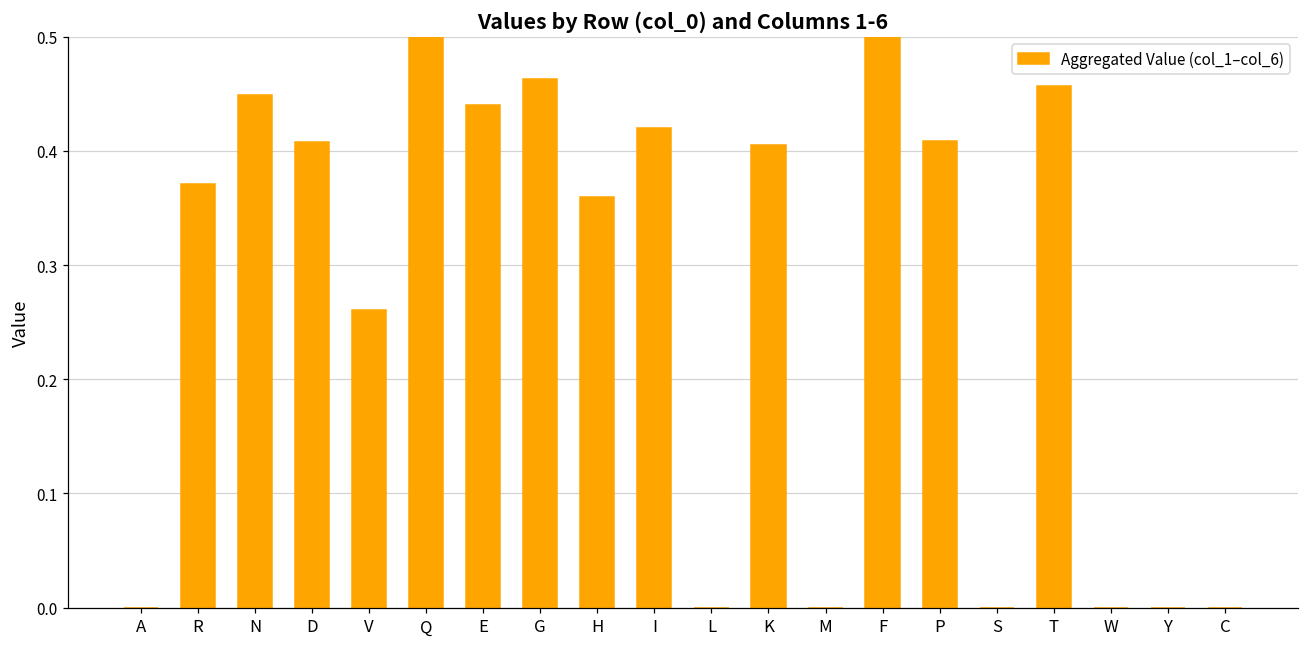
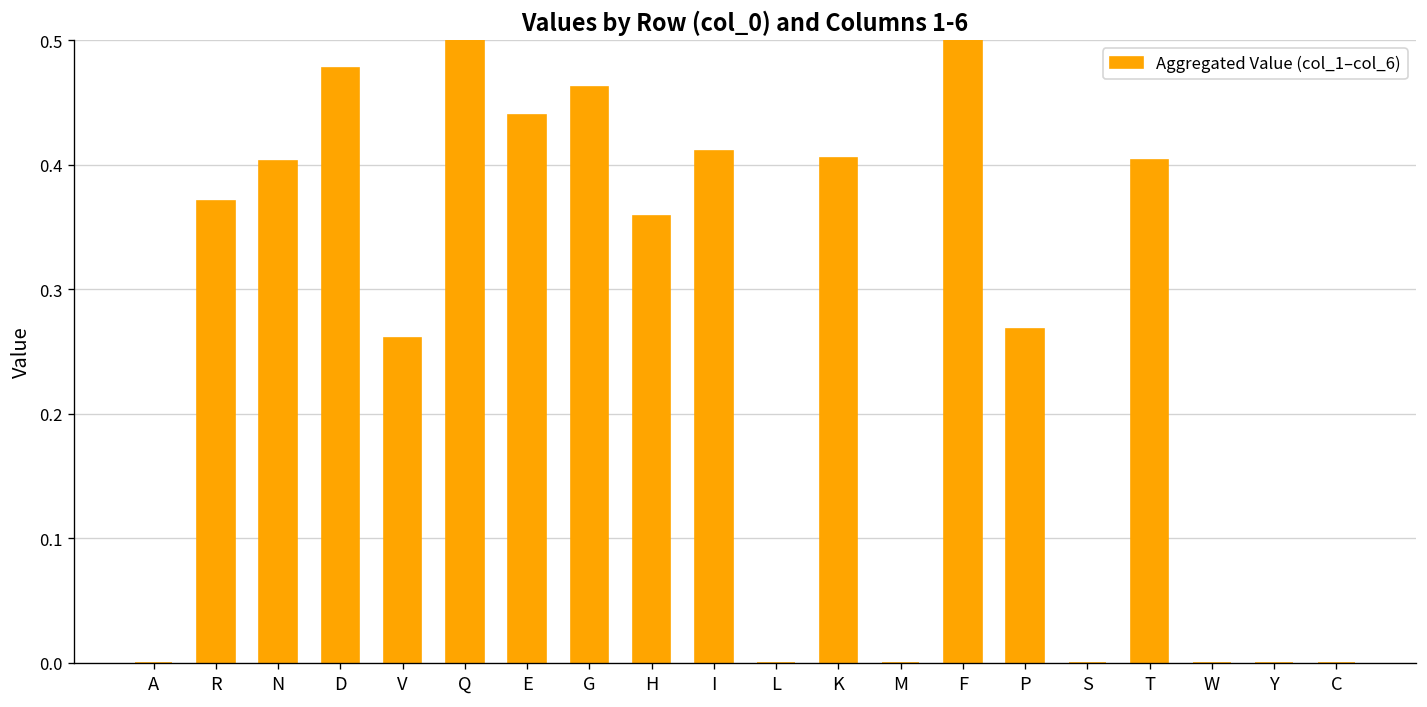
N: 0.449 -> 0.403
D: 0.408 -> 0.478
I: 0.420 -> 0.411
P: 0.409 -> 0.268
T: 0.457 -> 0.403
